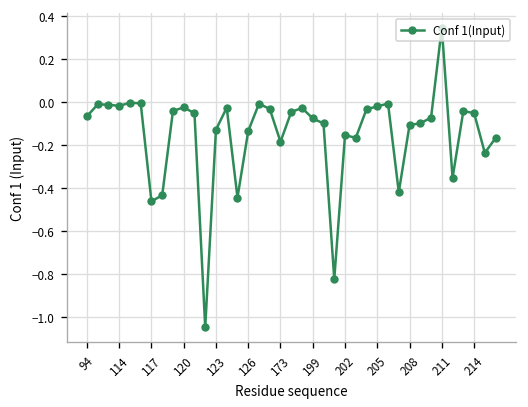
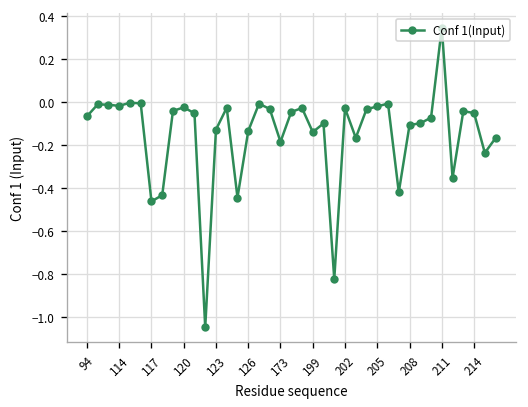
199: -0.08 -> -0.14
202: -0.16 -> -0.03
